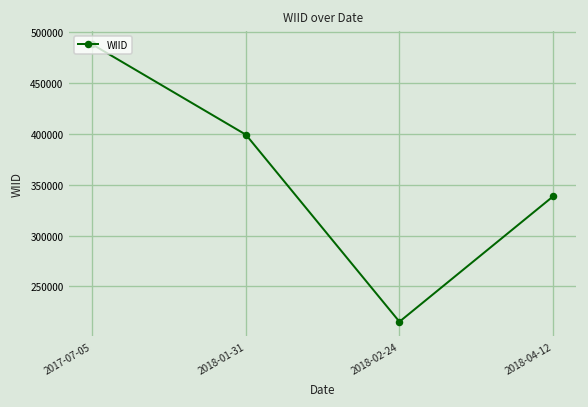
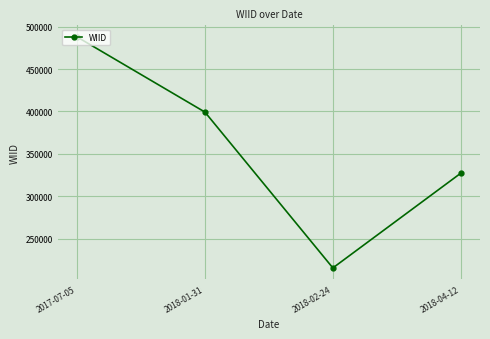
2018-04-12: 340000 -> 330000
